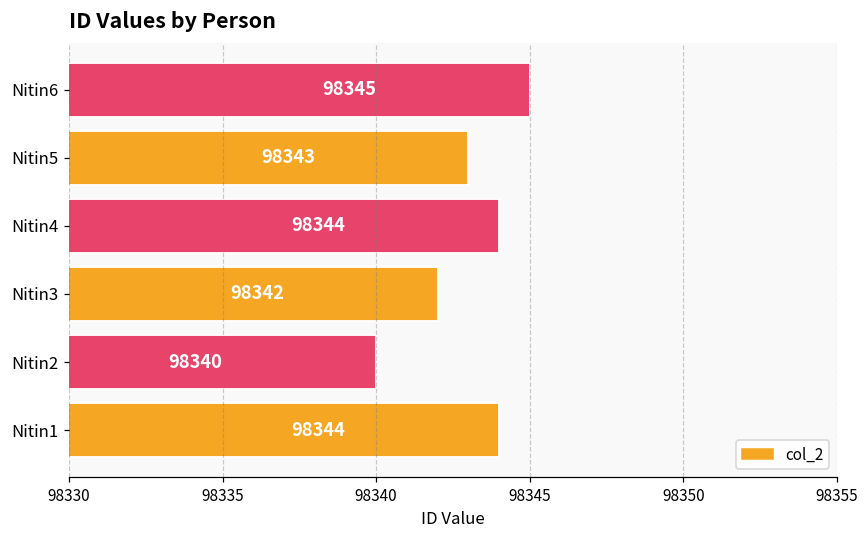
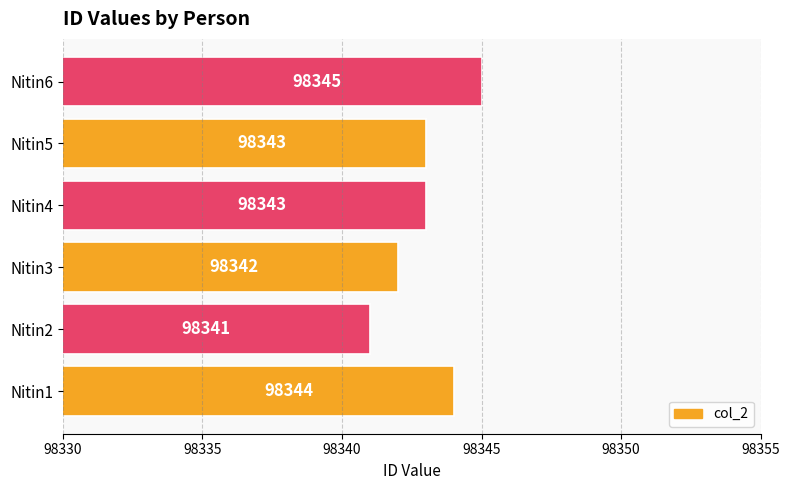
Nitin4: 98344 -> 98343
Nitin2: 98340 -> 98341
